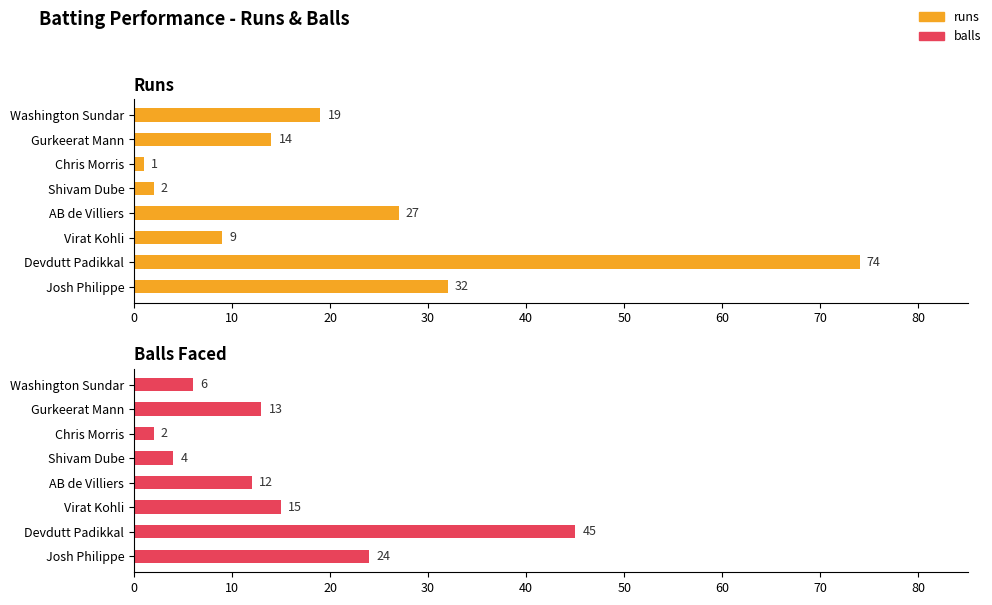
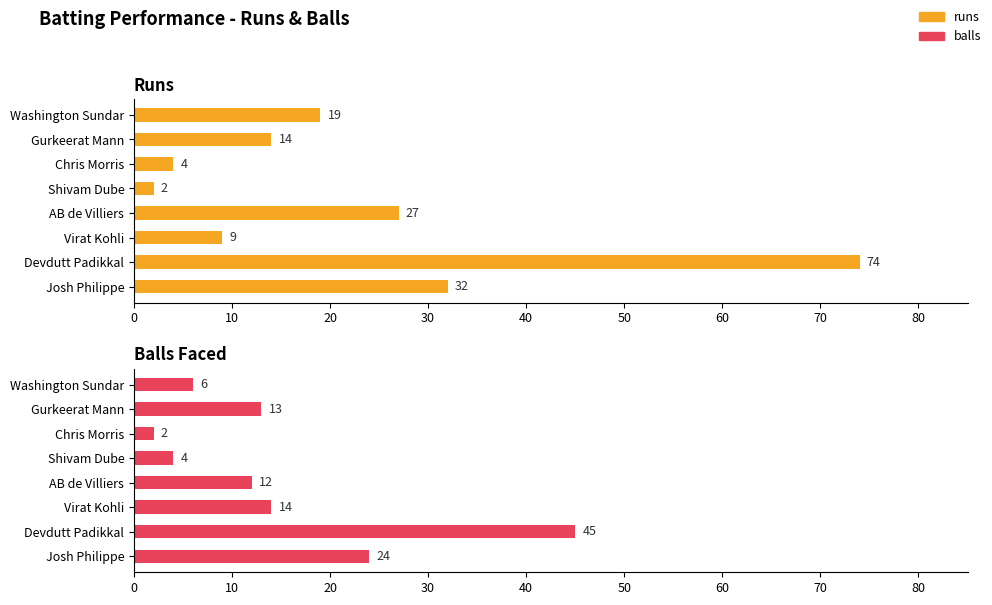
Runs, Chris Morris: 1 -> 4
Balls Faced, Virat Kohli: 15 -> 14
